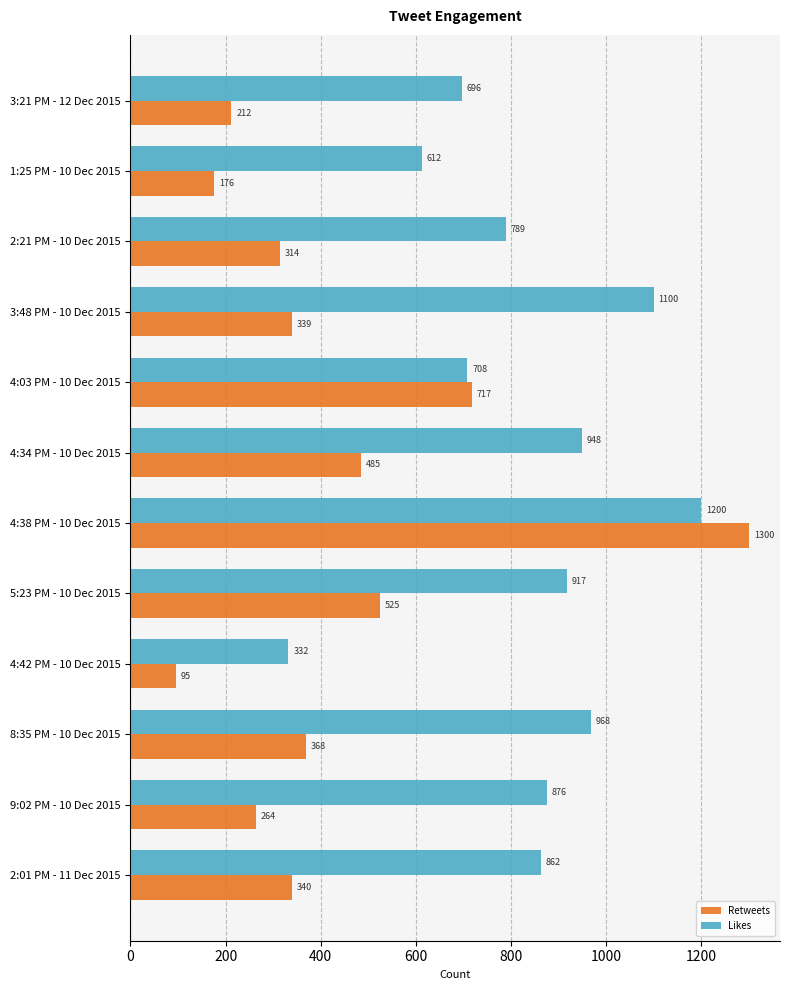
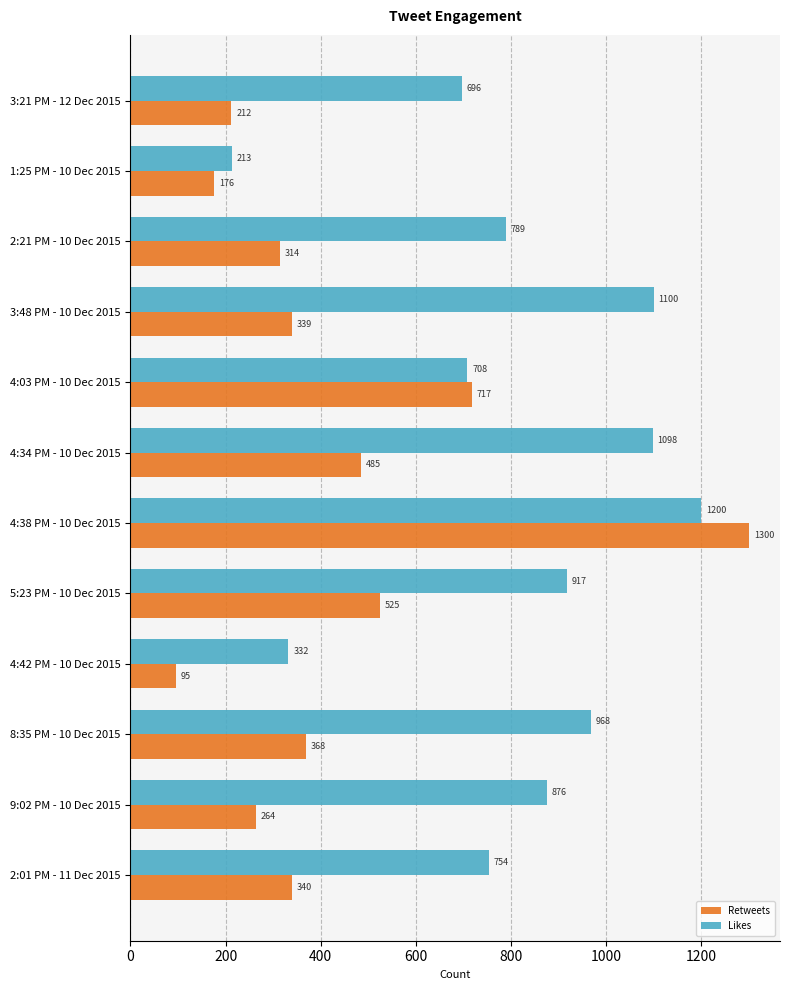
Likes, 1:25 PM - 10 Dec 2015: 612 -> 213
Likes, 4:34 PM - 10 Dec 2015: 948 -> 1098
Likes, 2:01 PM - 11 Dec 2015: 862 -> 754
